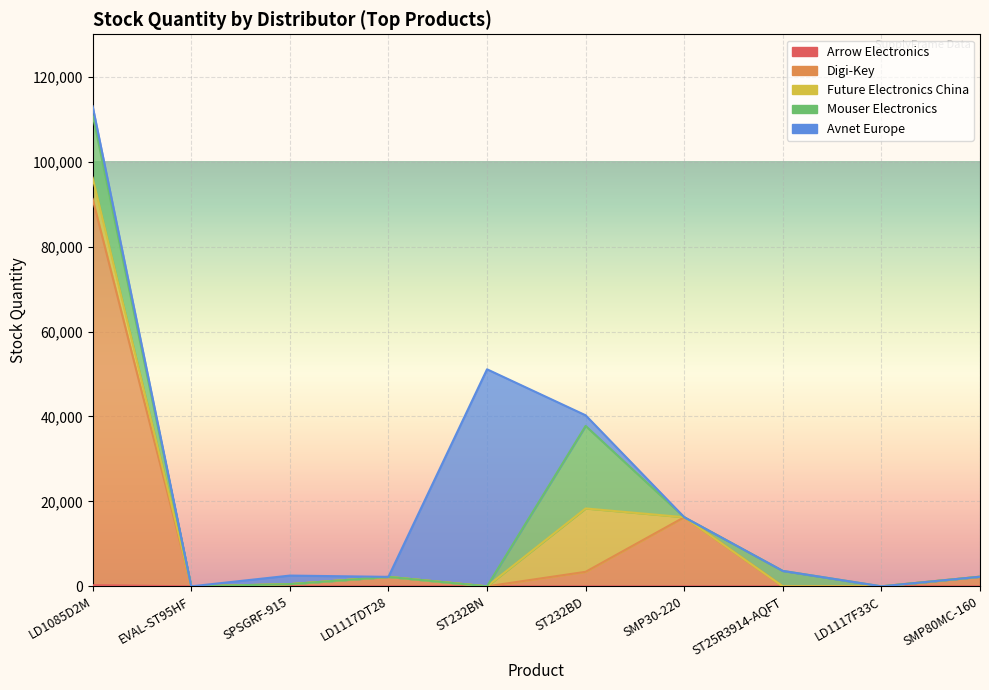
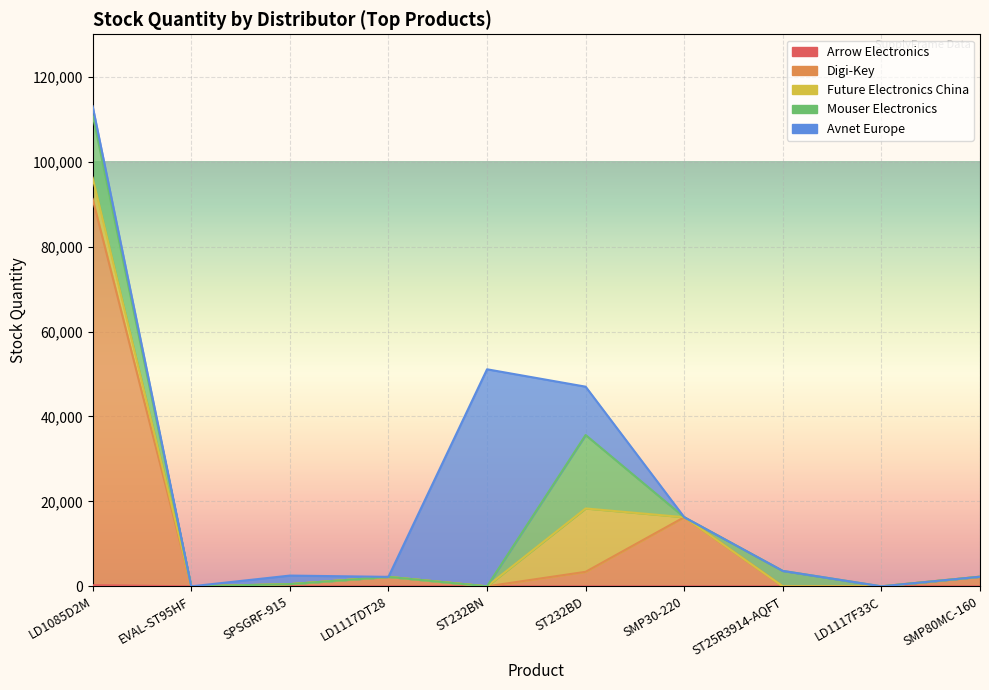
Mouser Electronics, ST232BD: 19,000 -> 17,000
Avnet Europe, ST232BD: 3,000 -> 11,000
